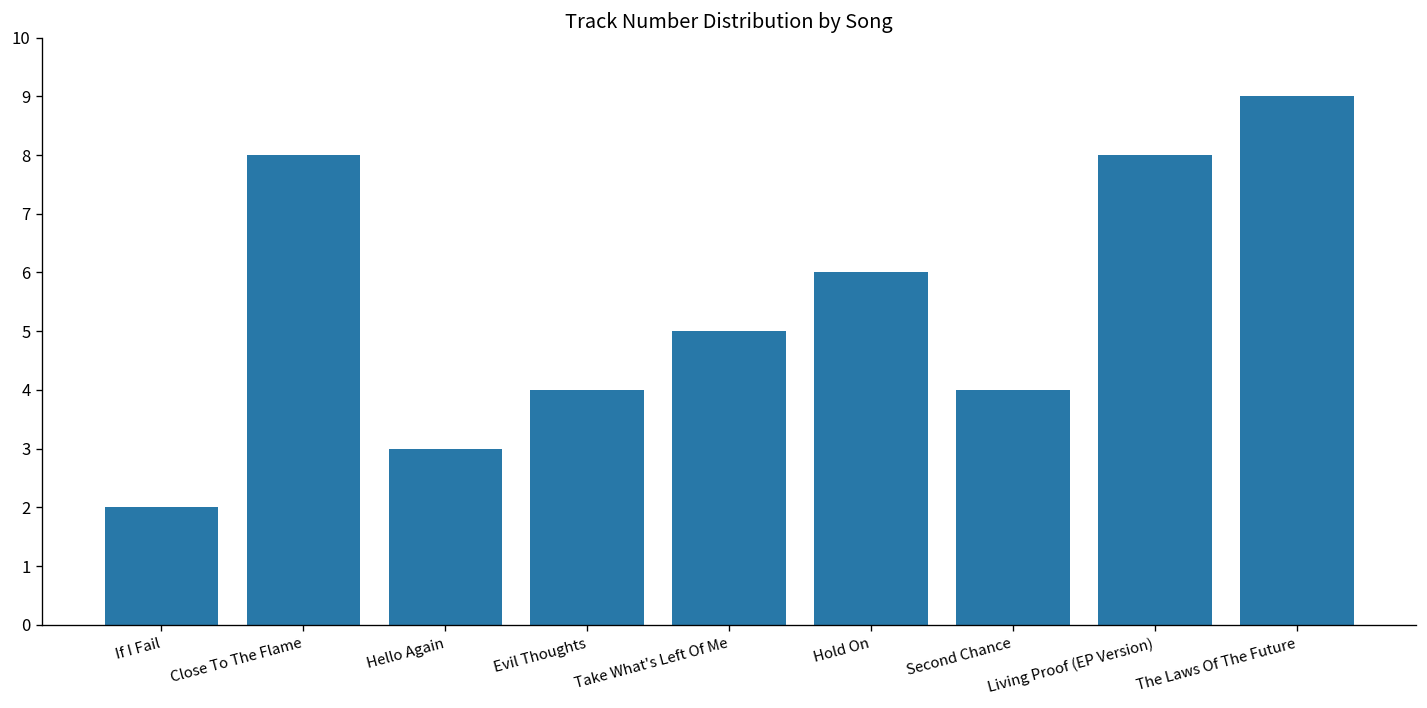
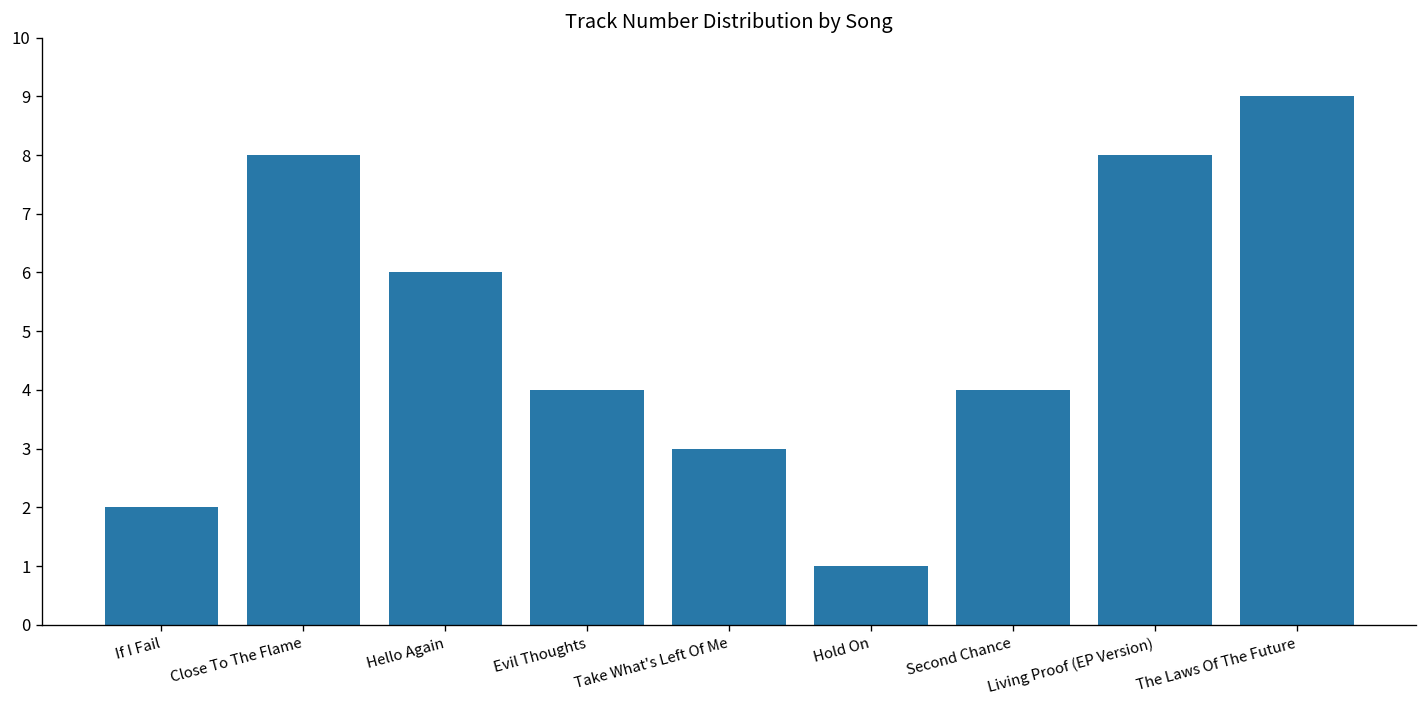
Hello Again: 3 -> 6
Take What's Left Of Me: 5 -> 3
Hold On: 6 -> 1
